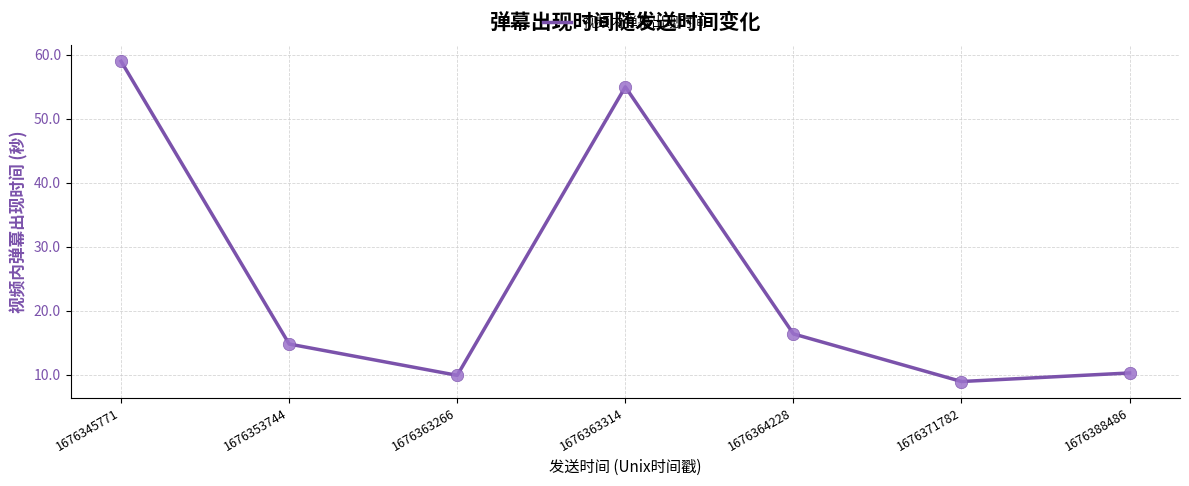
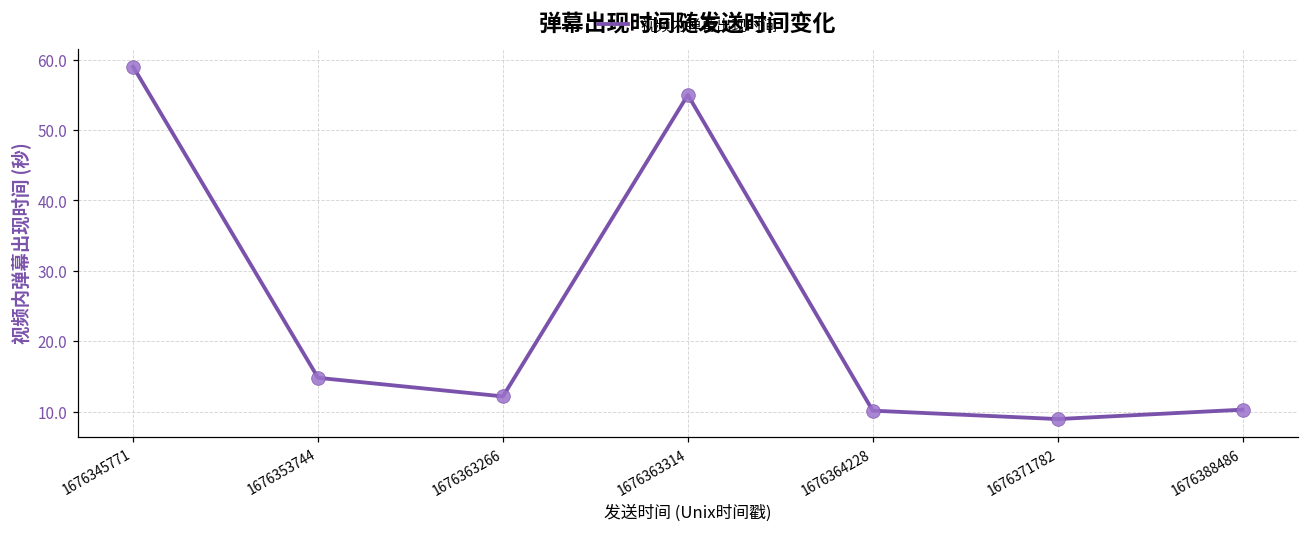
1676363266: 10 -> 12
1676364228: 16 -> 10
